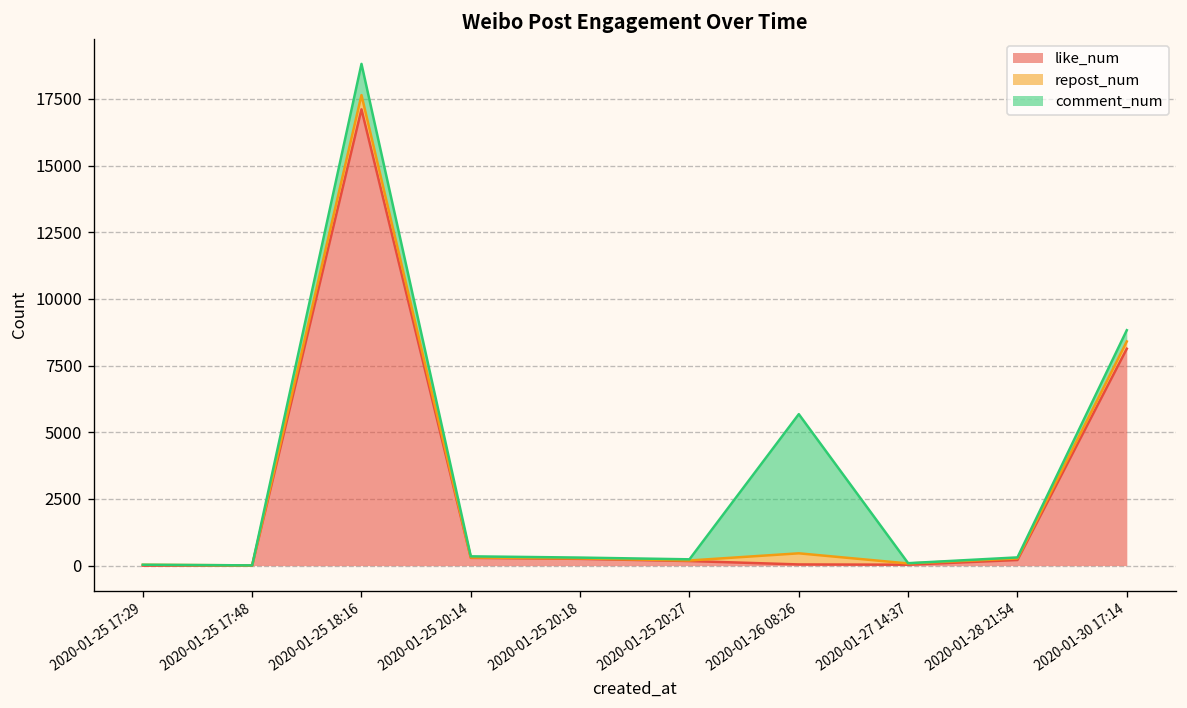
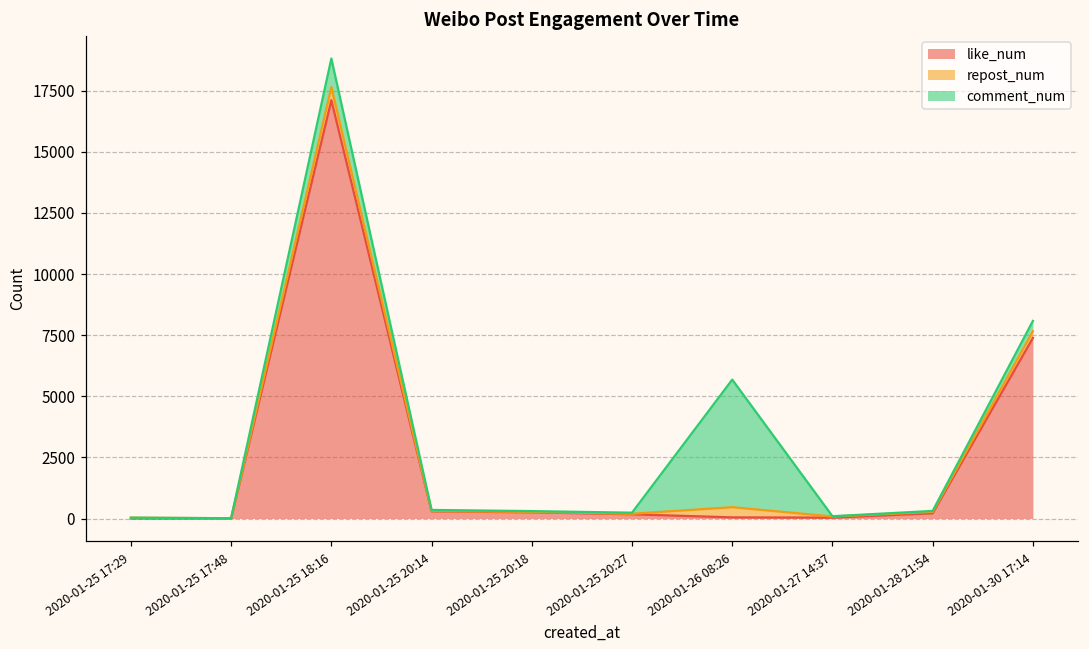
like_num, 2020-01-30 17:14: 8100 -> 7400
